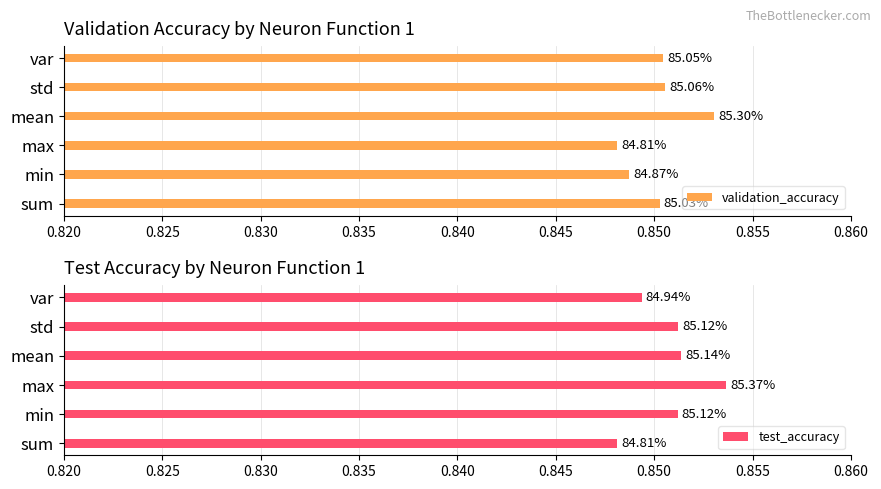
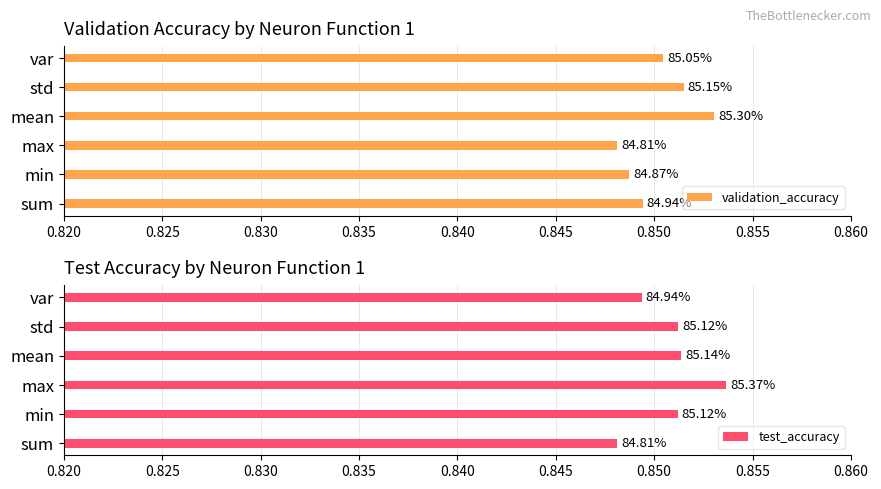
Validation Accuracy by Neuron Function 1, std: 85.06% -> 85.15%
Validation Accuracy by Neuron Function 1, sum: 0.8503 -> 0.8494
